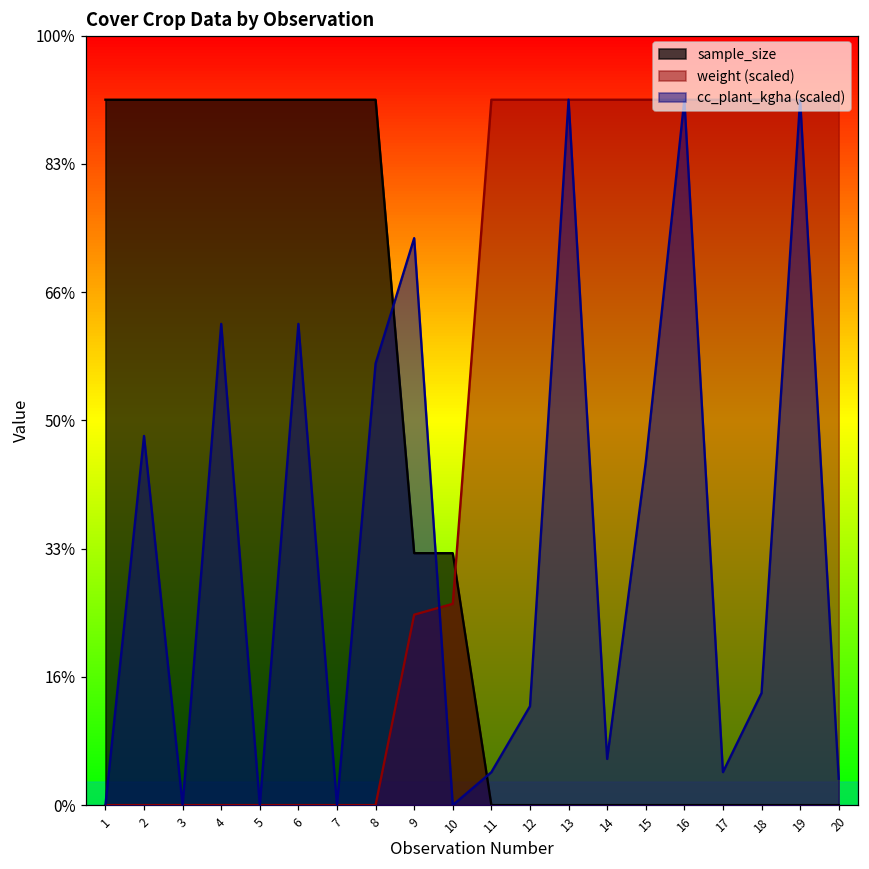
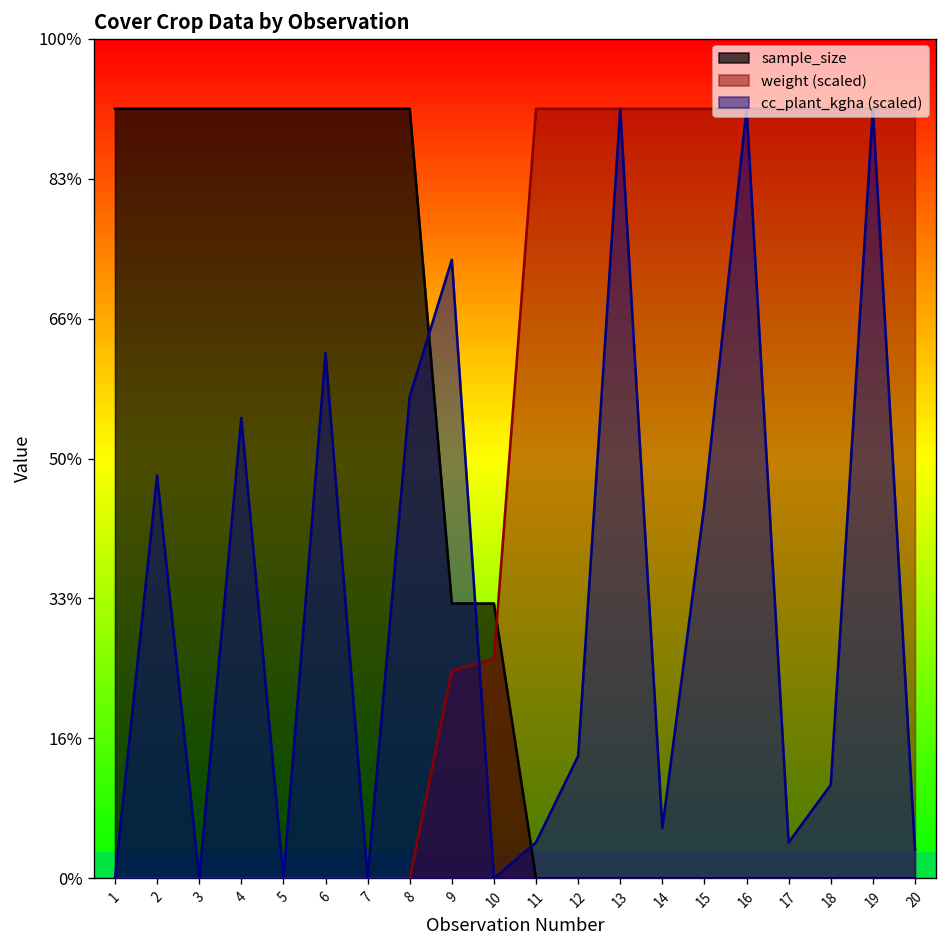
cc_plant_kgha (scaled), 4: 63% -> 55%
cc_plant_kgha (scaled), 12: 13% -> 15%
cc_plant_kgha (scaled), 18: 15% -> 11%
